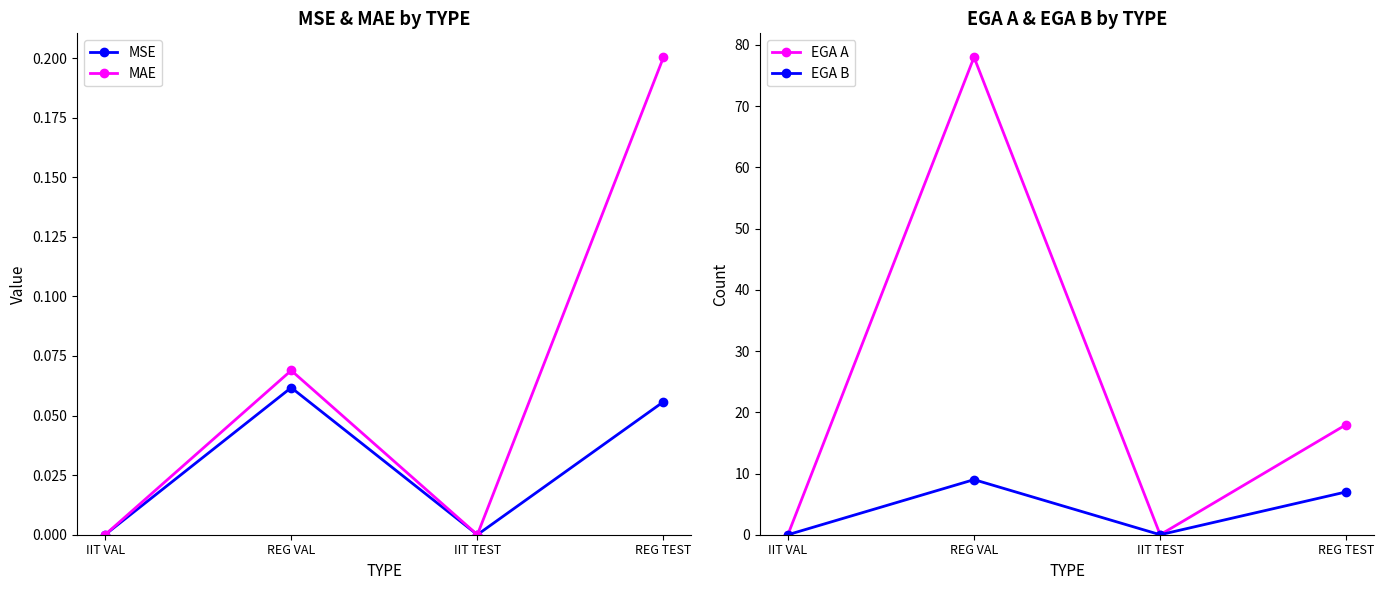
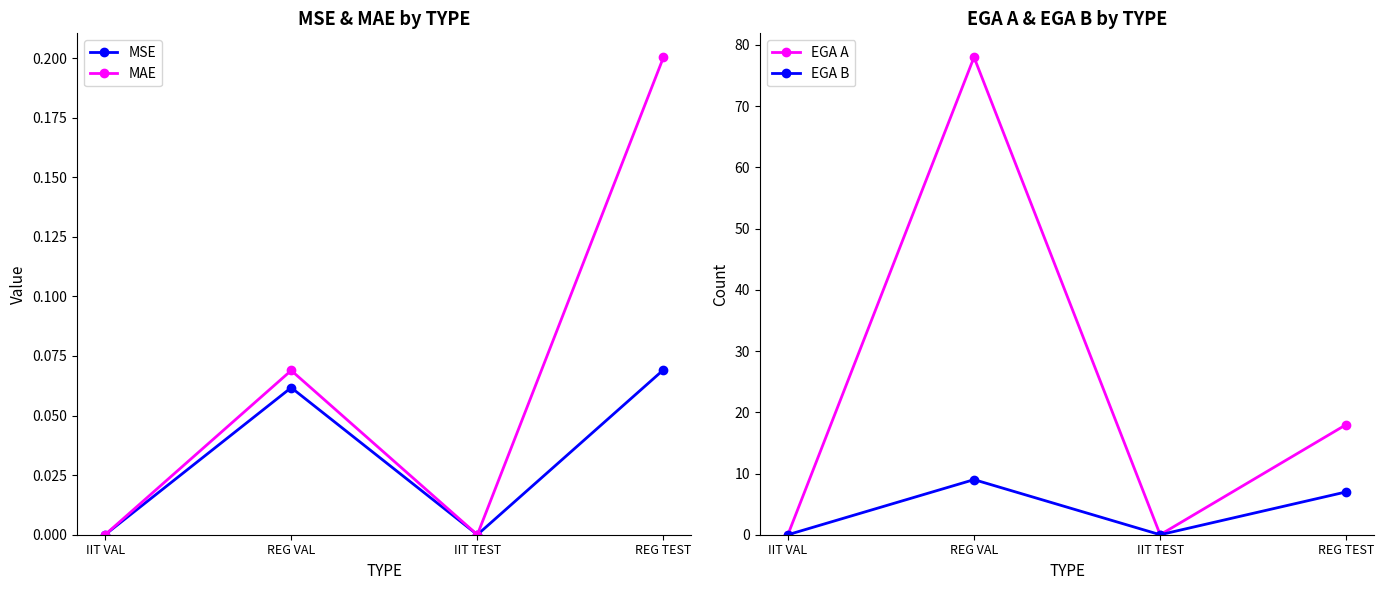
MSE & MAE by TYPE, MSE, REG TEST: 0.056 -> 0.069
